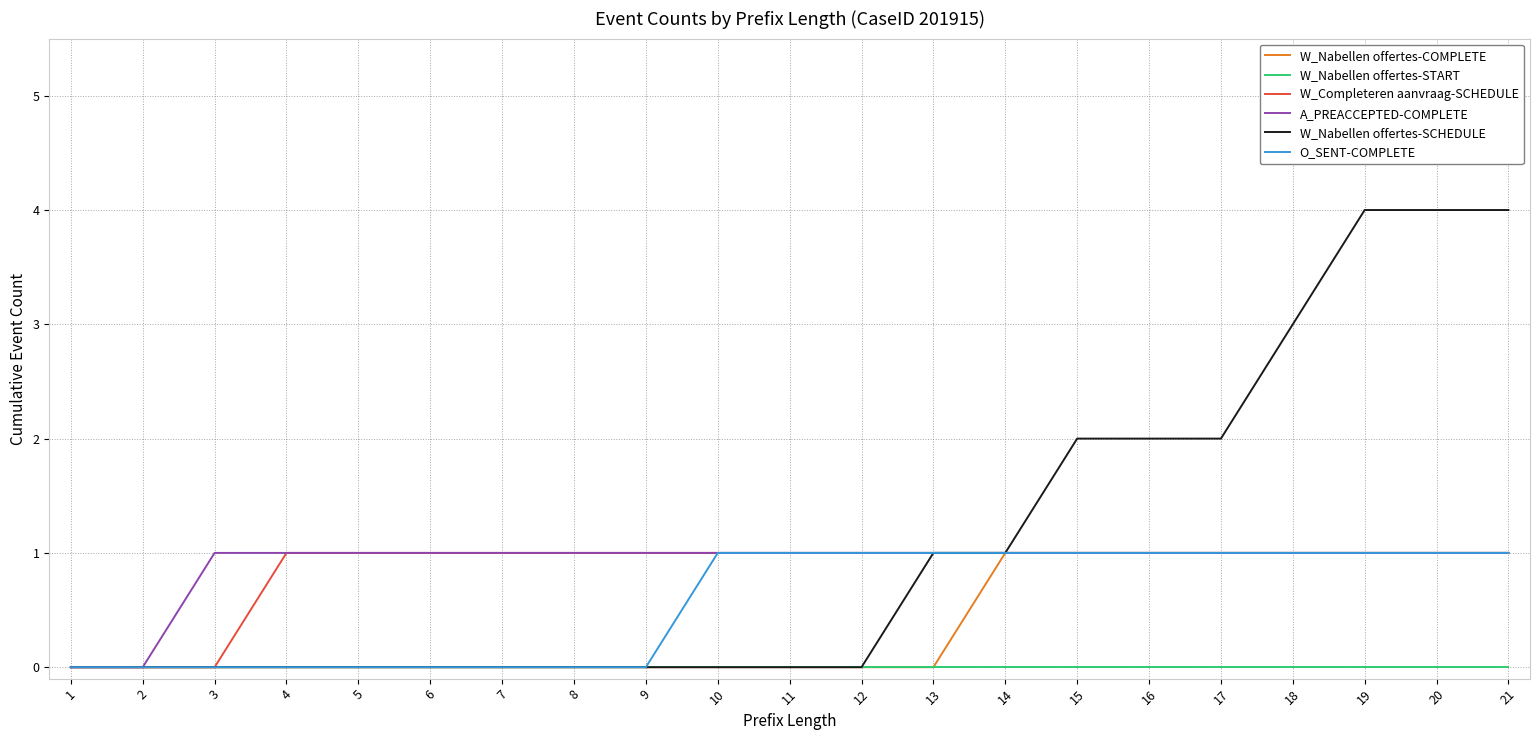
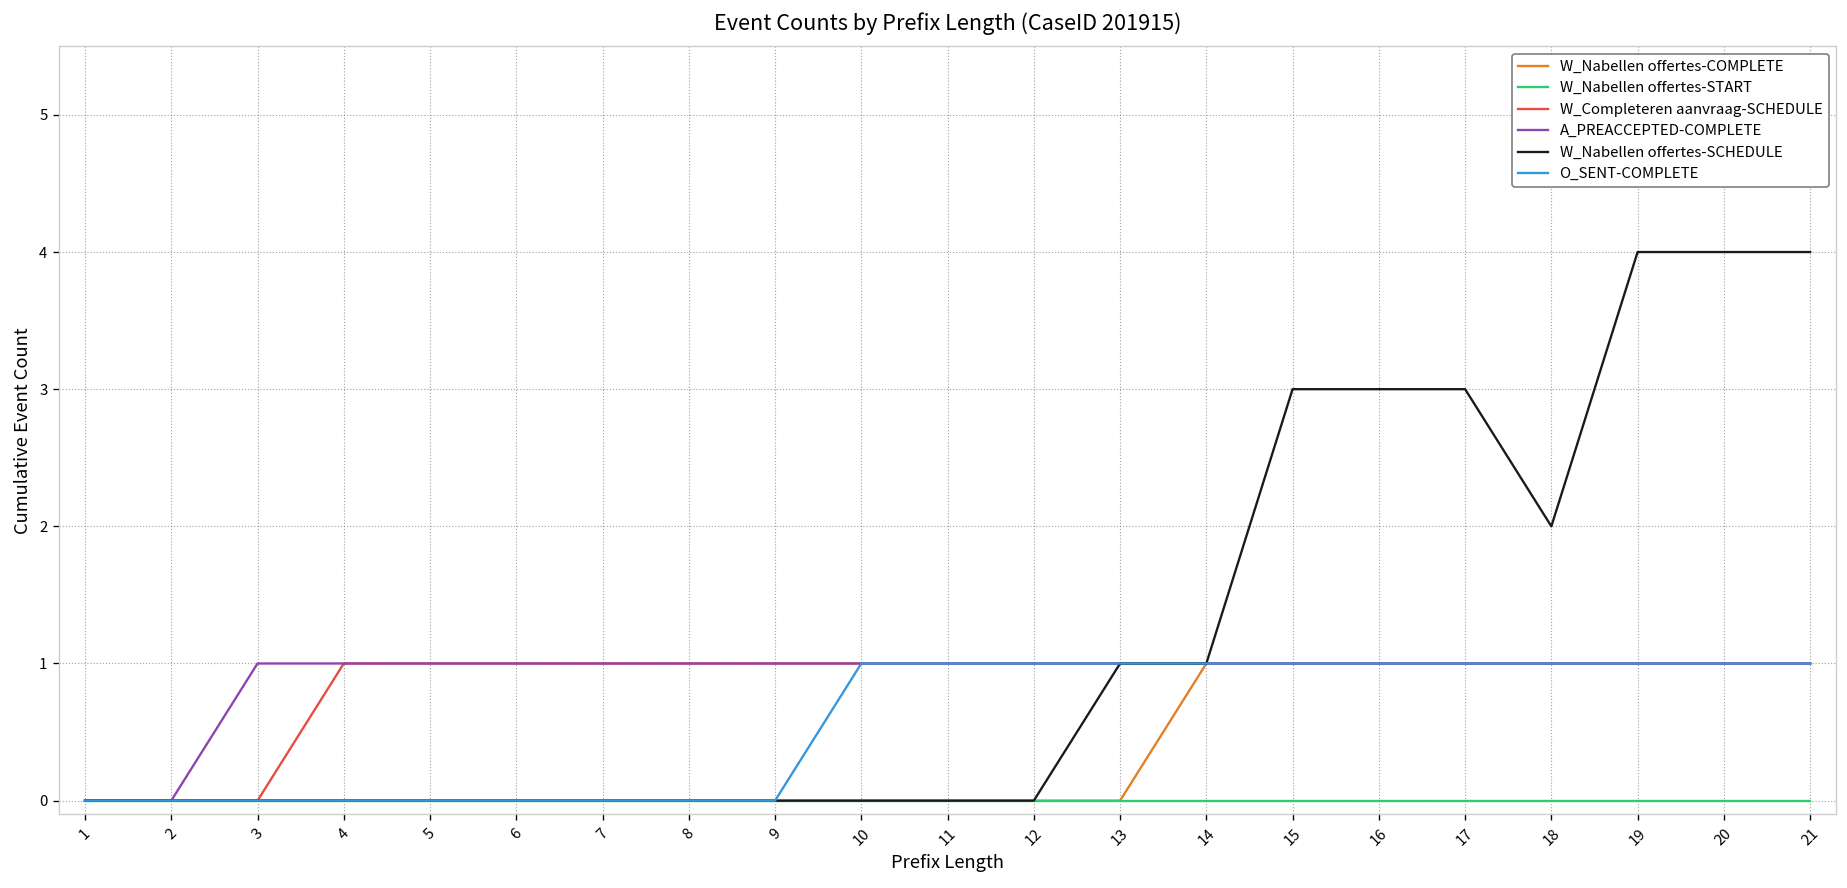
W_Nabellen offertes-SCHEDULE, 15: 2 -> 3
W_Nabellen offertes-SCHEDULE, 16: 2 -> 3
W_Nabellen offertes-SCHEDULE, 17: 2 -> 3
W_Nabellen offertes-SCHEDULE, 18: 3 -> 2
